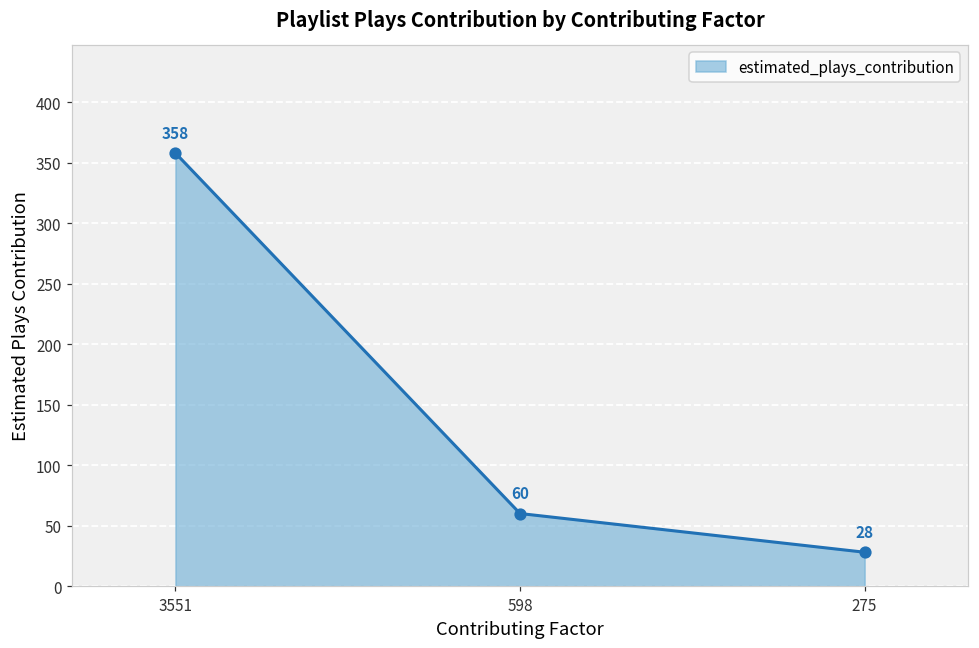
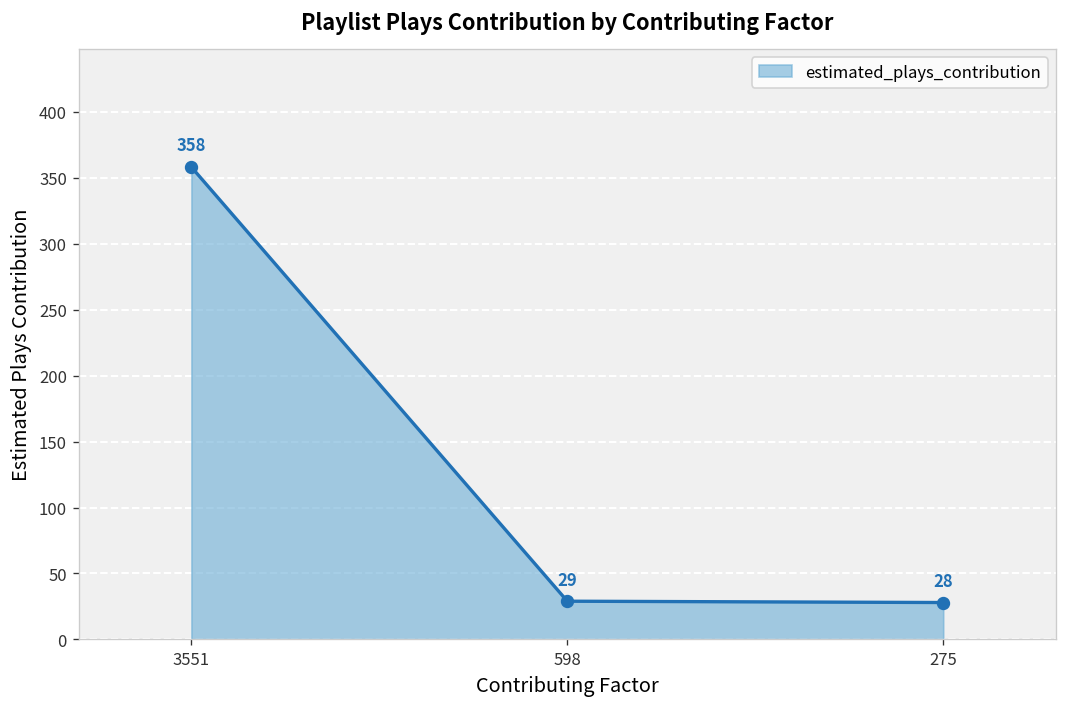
598: 60 -> 29
